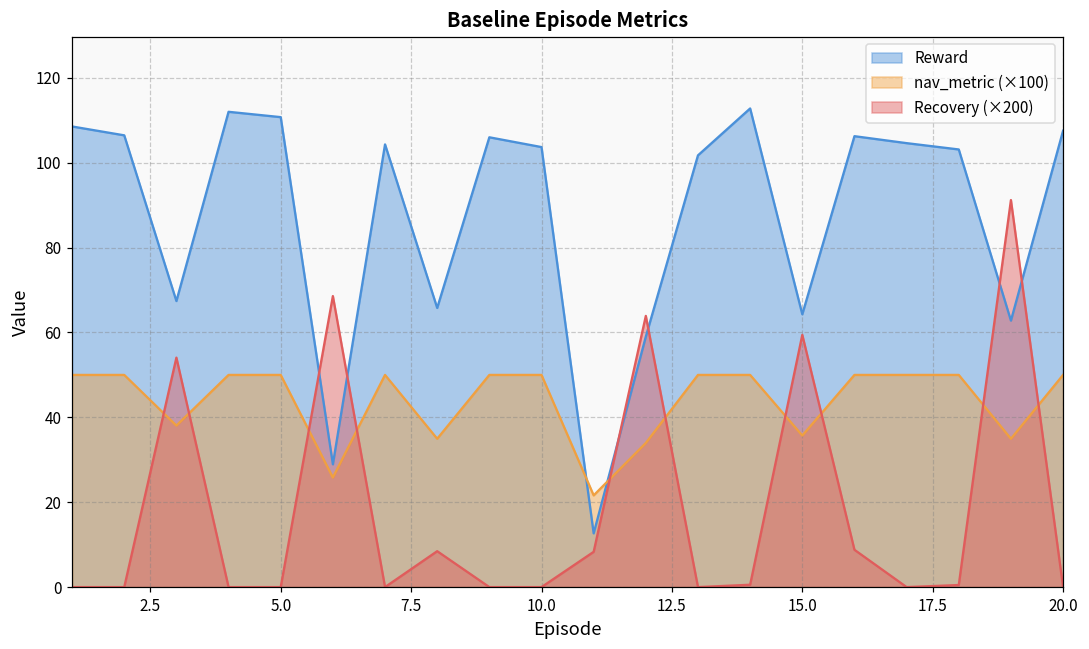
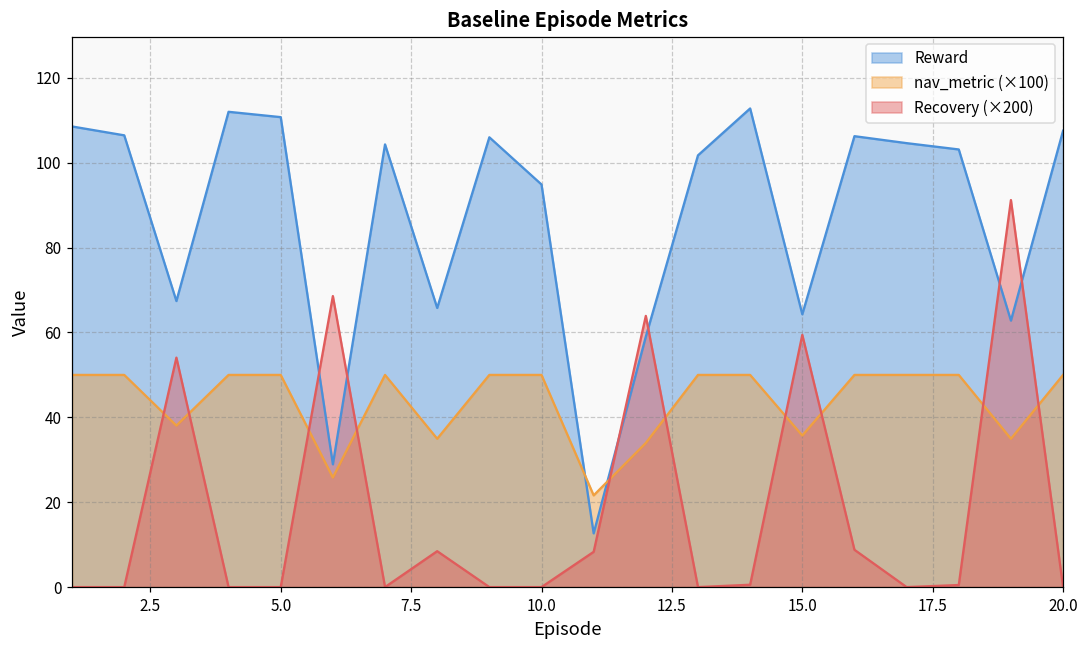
Reward, 10.0: 104 -> 95
